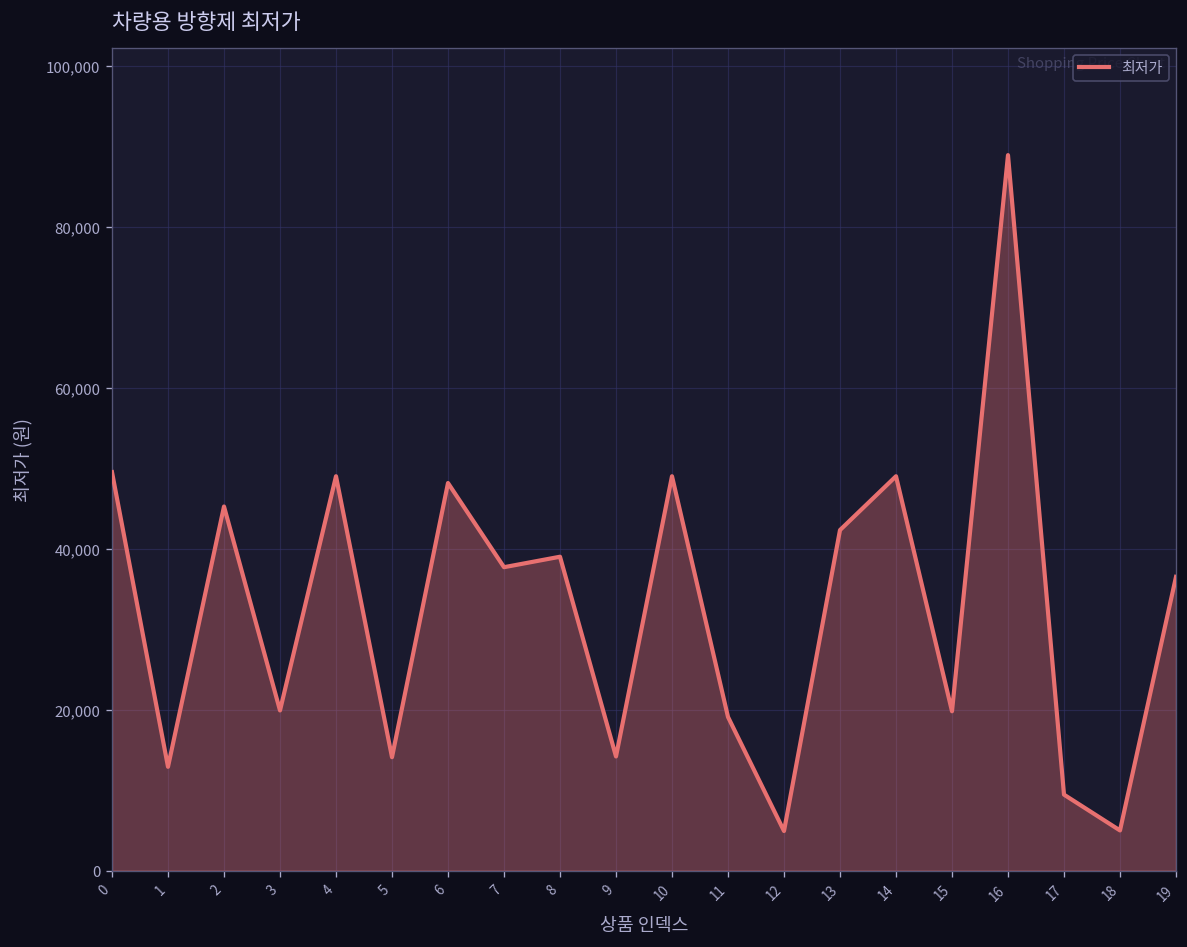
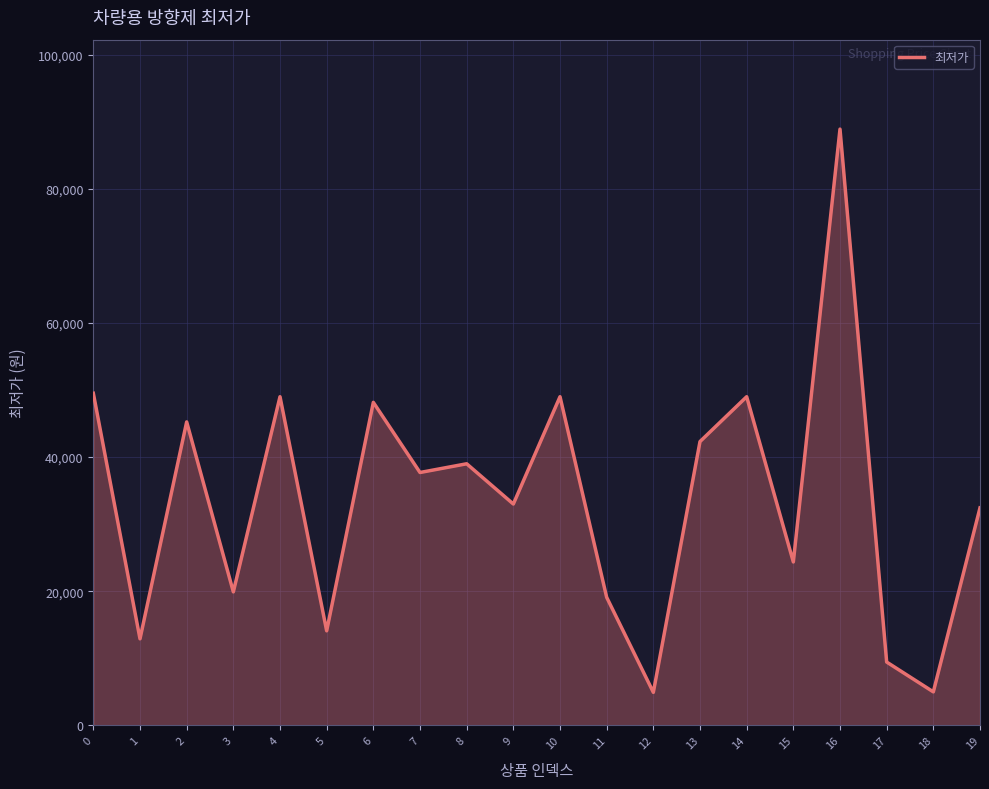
9: 14,000 -> 33,000
15: 20,000 -> 24,000
19: 37,000 -> 32,000
